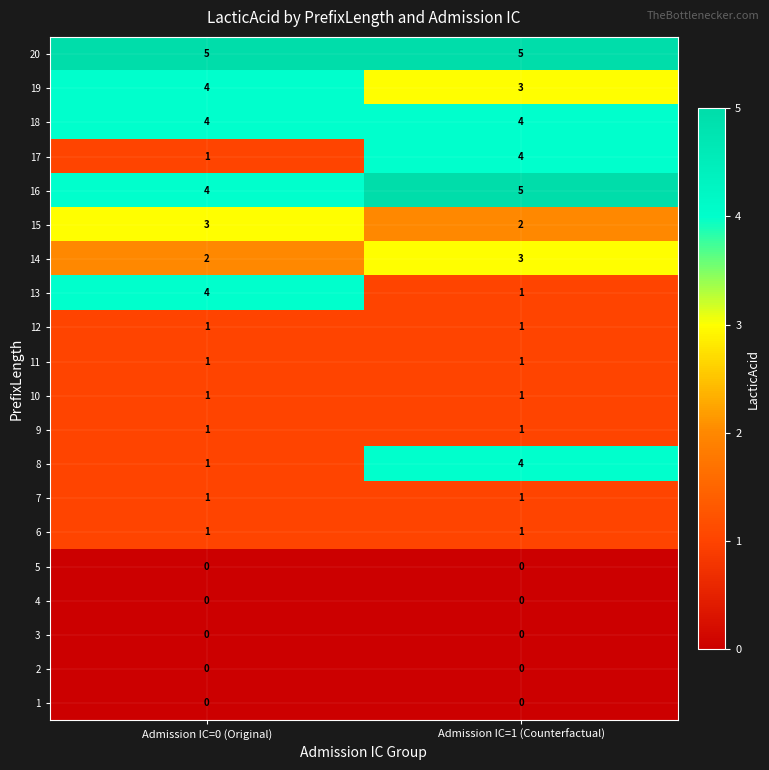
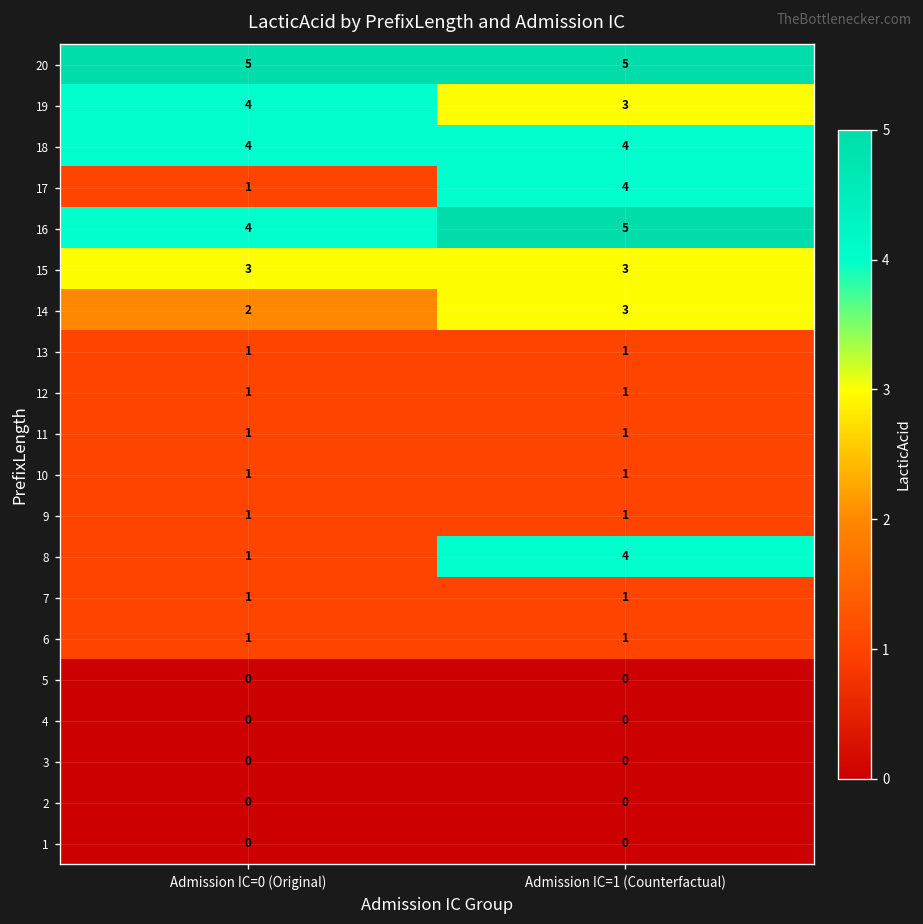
15, Admission IC=1 (Counterfactual): 2 -> 3
13, Admission IC=0 (Original): 4 -> 1
